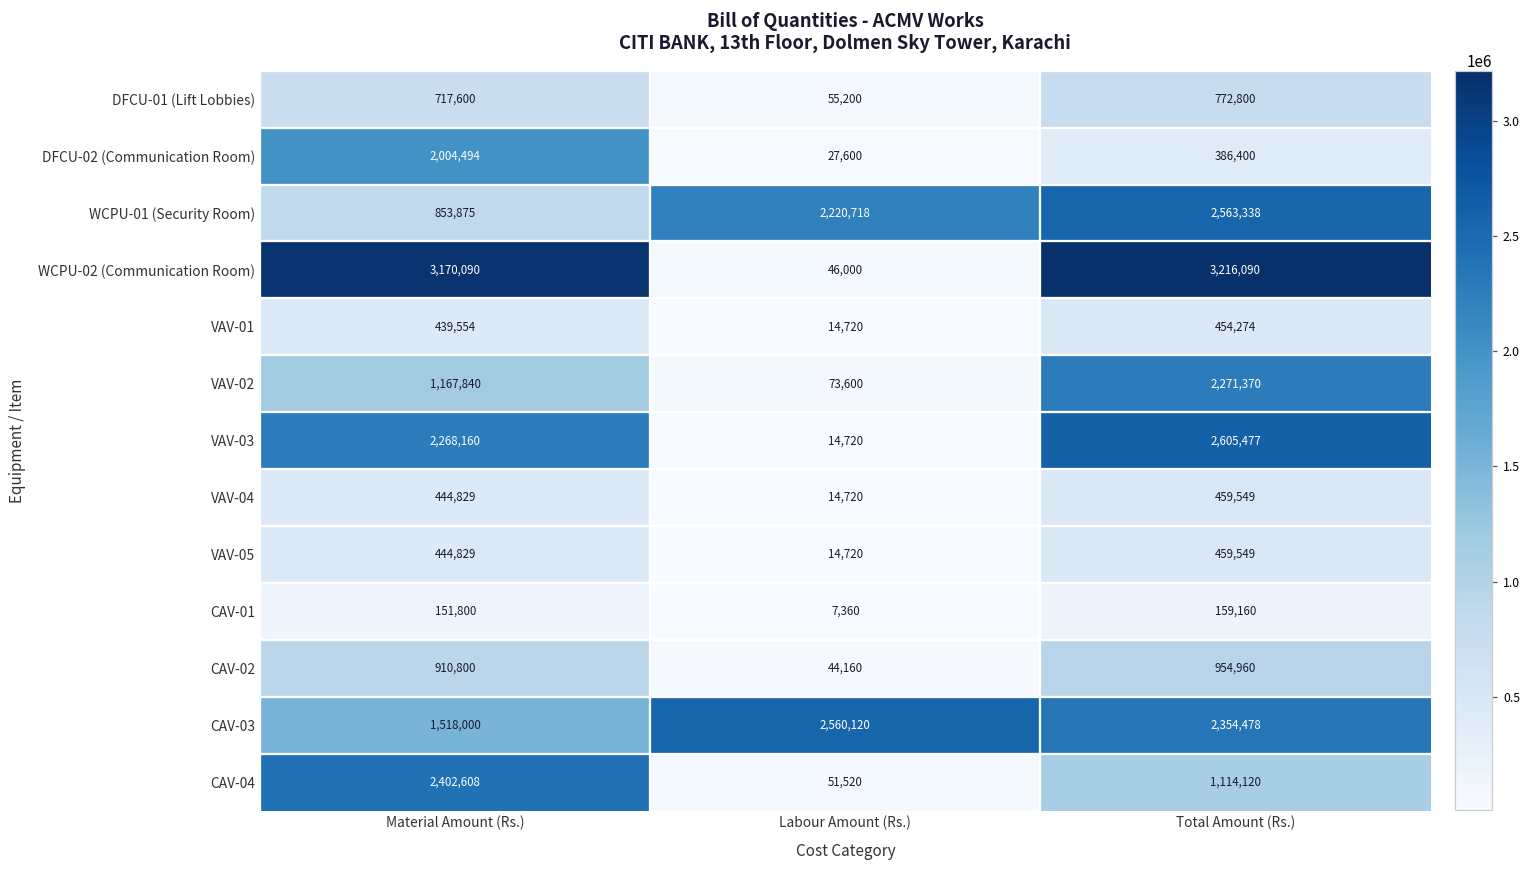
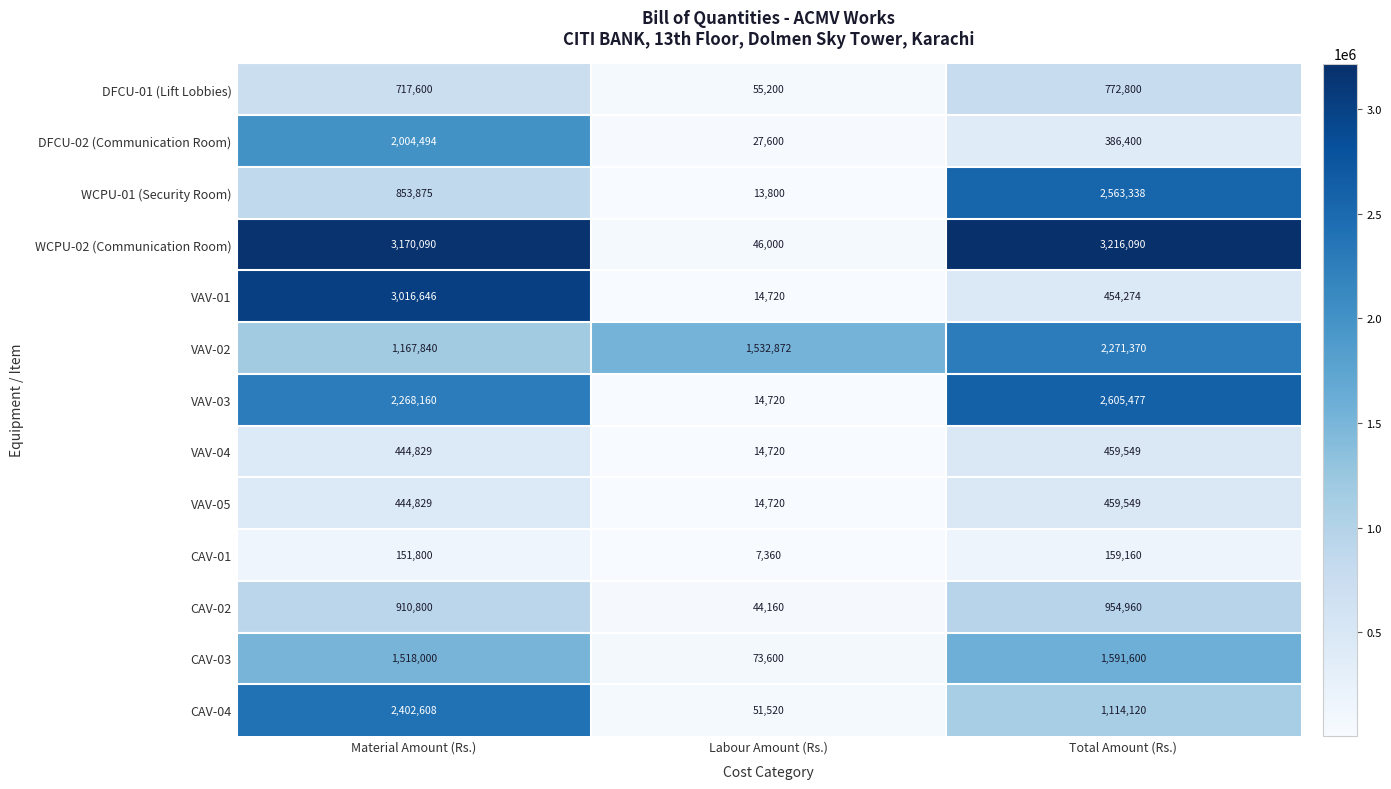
WCPU-01 (Security Room), Labour Amount (Rs.): 2,220,718 -> 13,800
VAV-01, Material Amount (Rs.): 439,554 -> 3,016,646
VAV-02, Labour Amount (Rs.): 73,600 -> 1,532,872
CAV-03, Labour Amount (Rs.): 2,560,120 -> 73,600
CAV-03, Total Amount (Rs.): 2,354,478 -> 1,591,600
